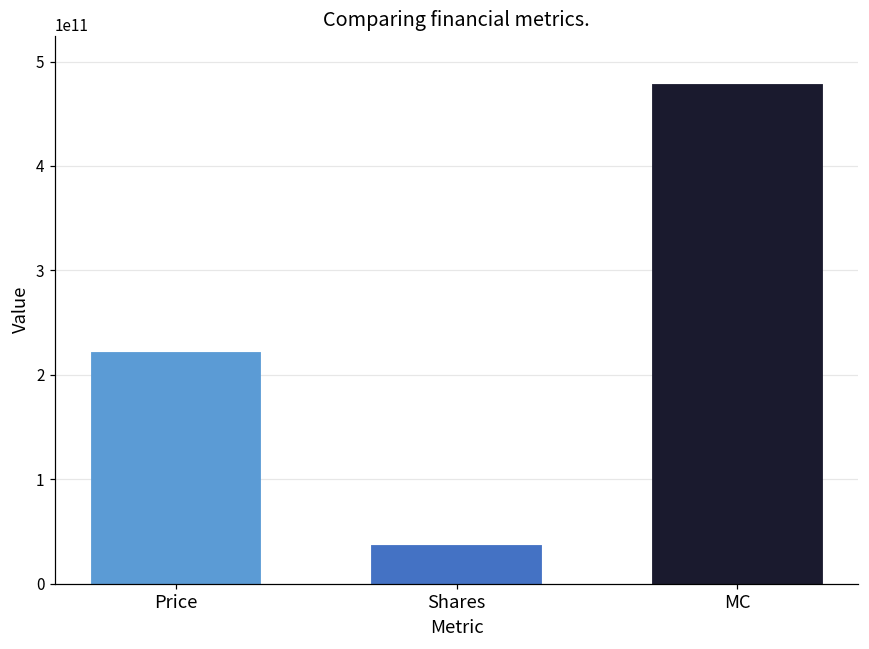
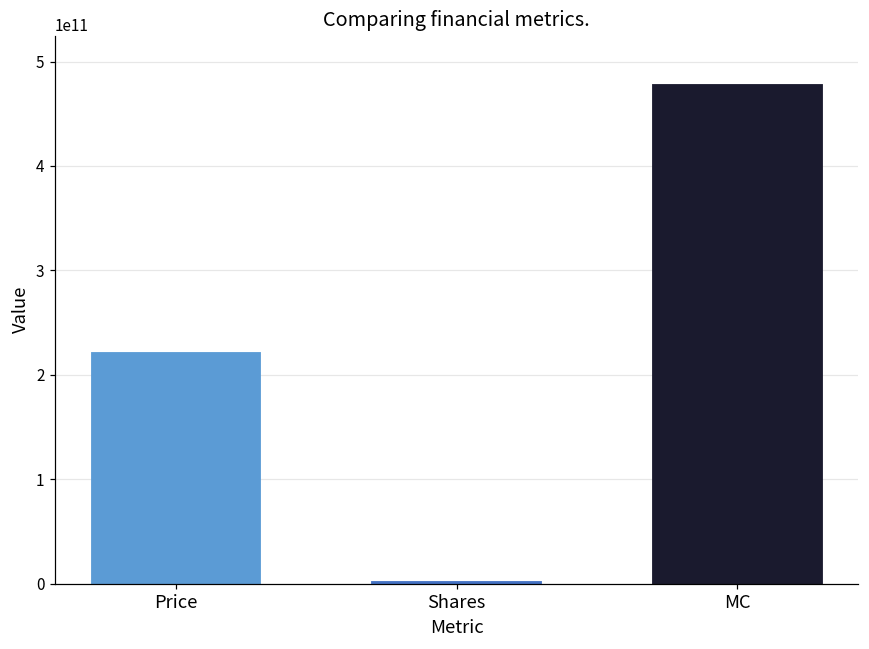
Shares: 40000000000 -> 0
